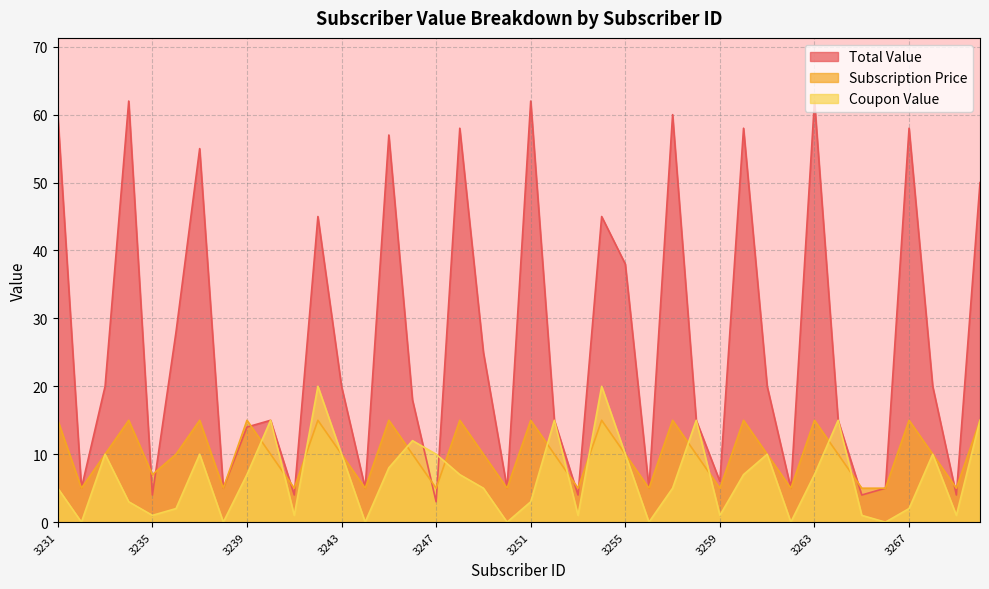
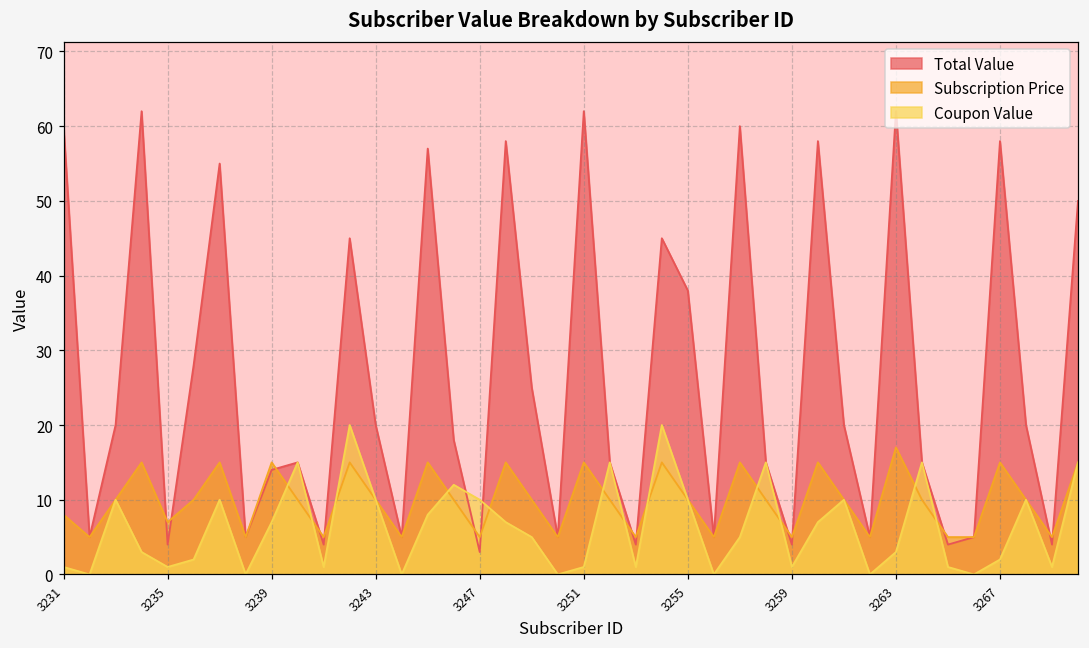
Subscription Price, 3231: 15 -> 8
Coupon Value, 3231: 5 -> 1
Coupon Value, 3251: 3 -> 1
Total Value, 3259: 6 -> 4
Subscription Price, 3263: 15 -> 17
Coupon Value, 3263: 7 -> 3
